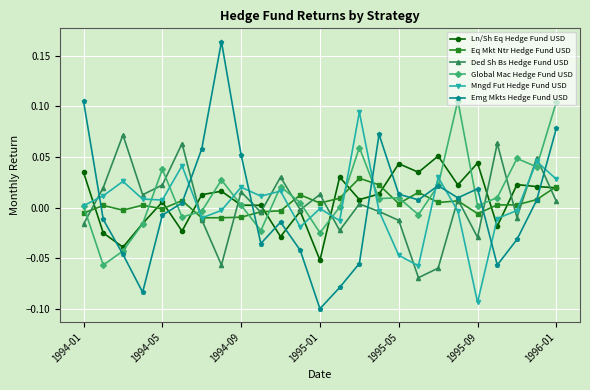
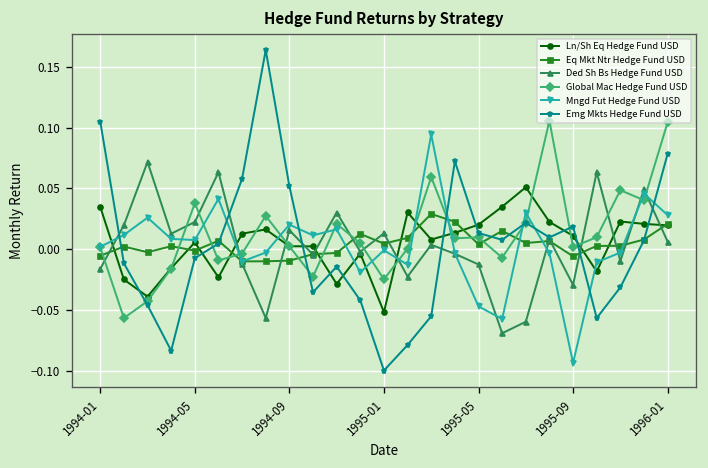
Ln/Sh Eq Hedge Fund USD, 1995-05: 0.043 -> 0.020
Ln/Sh Eq Hedge Fund USD, 1995-09: 0.044 -> 0.011
